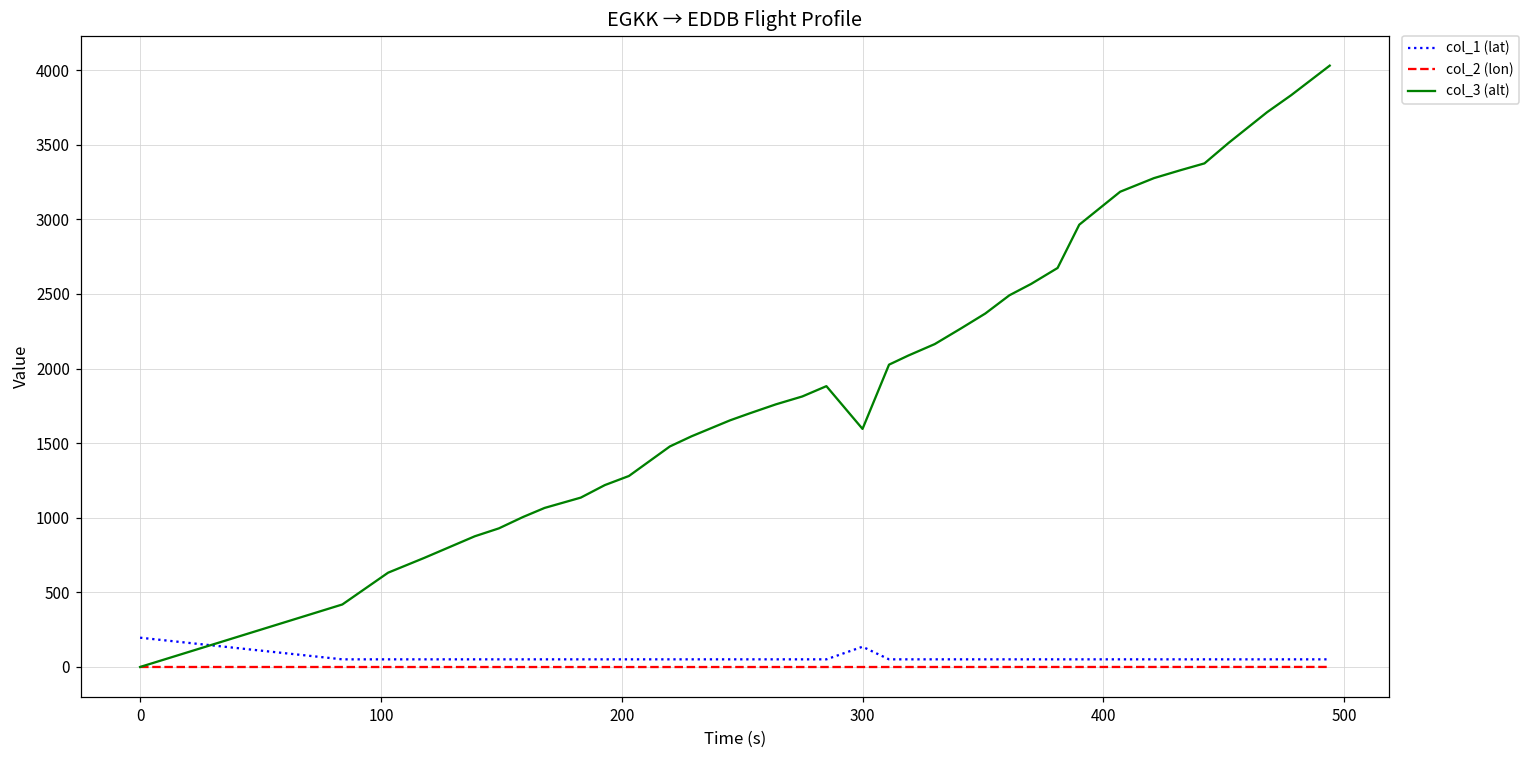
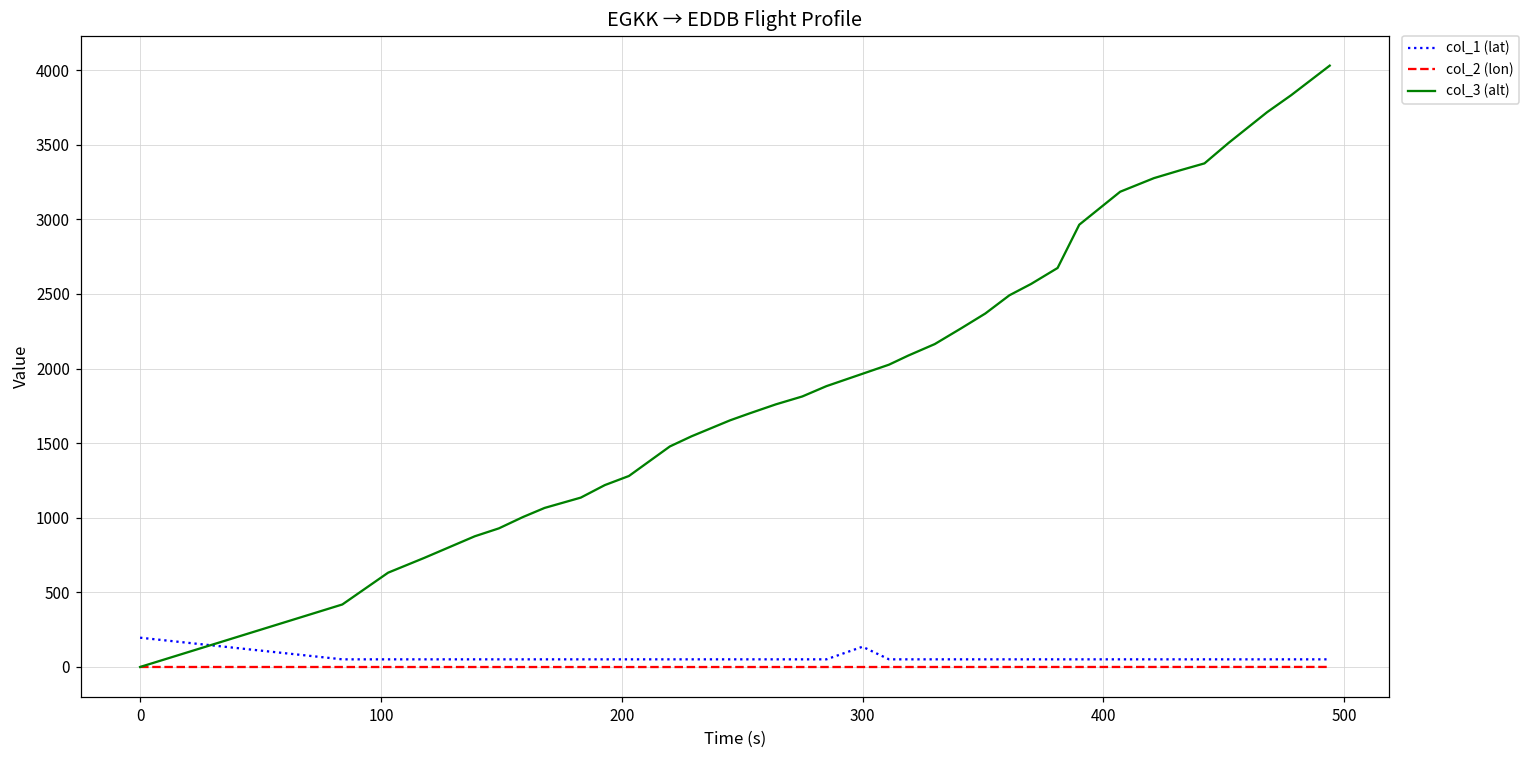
col_3 (alt), 300: 1600 -> 1970
